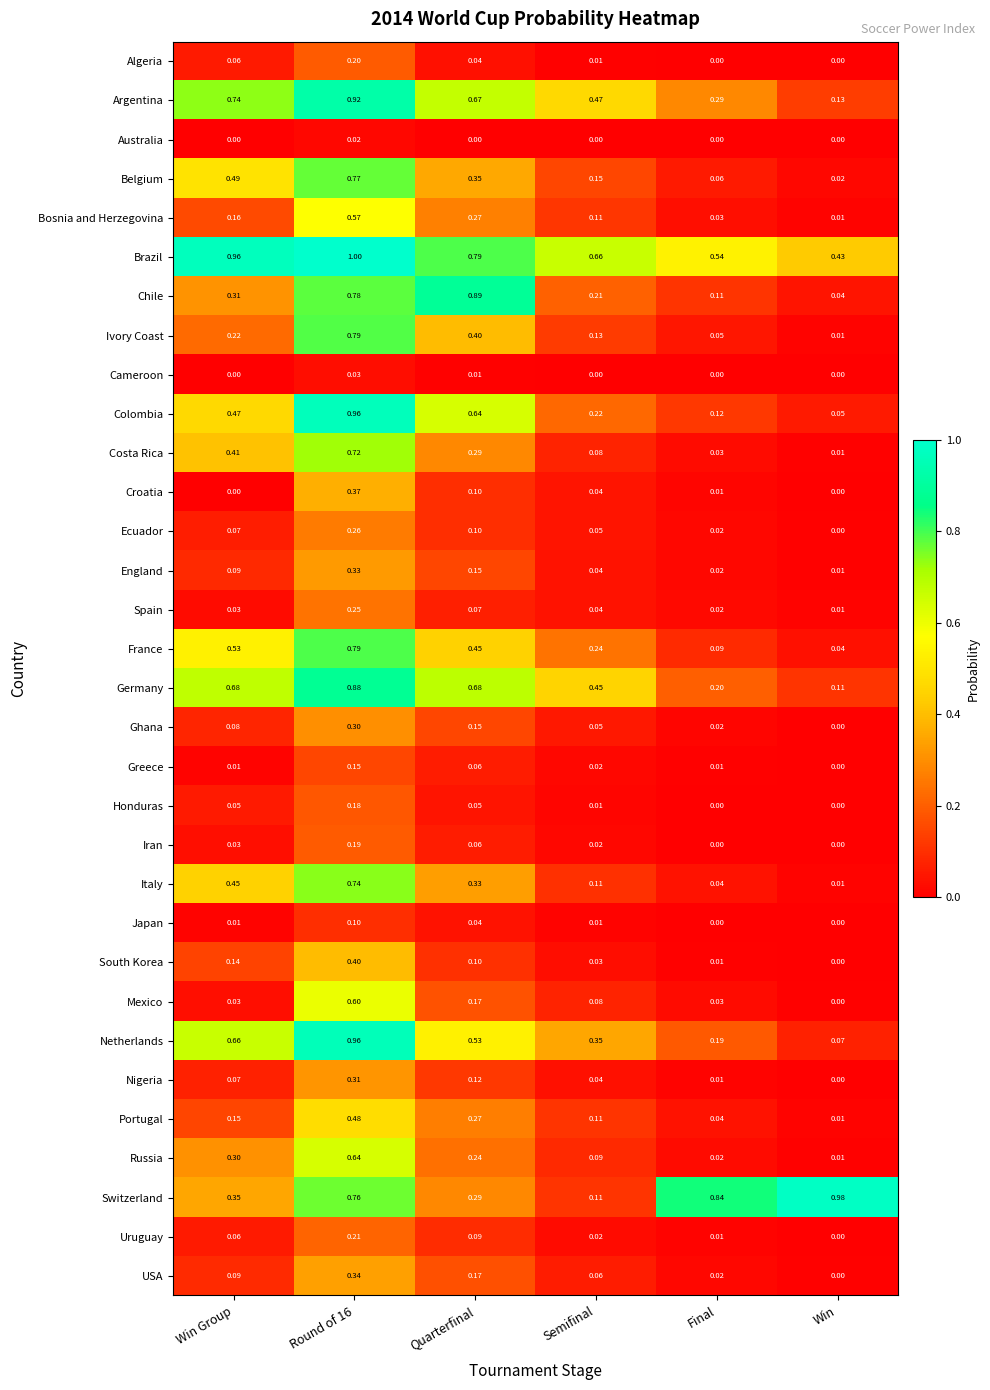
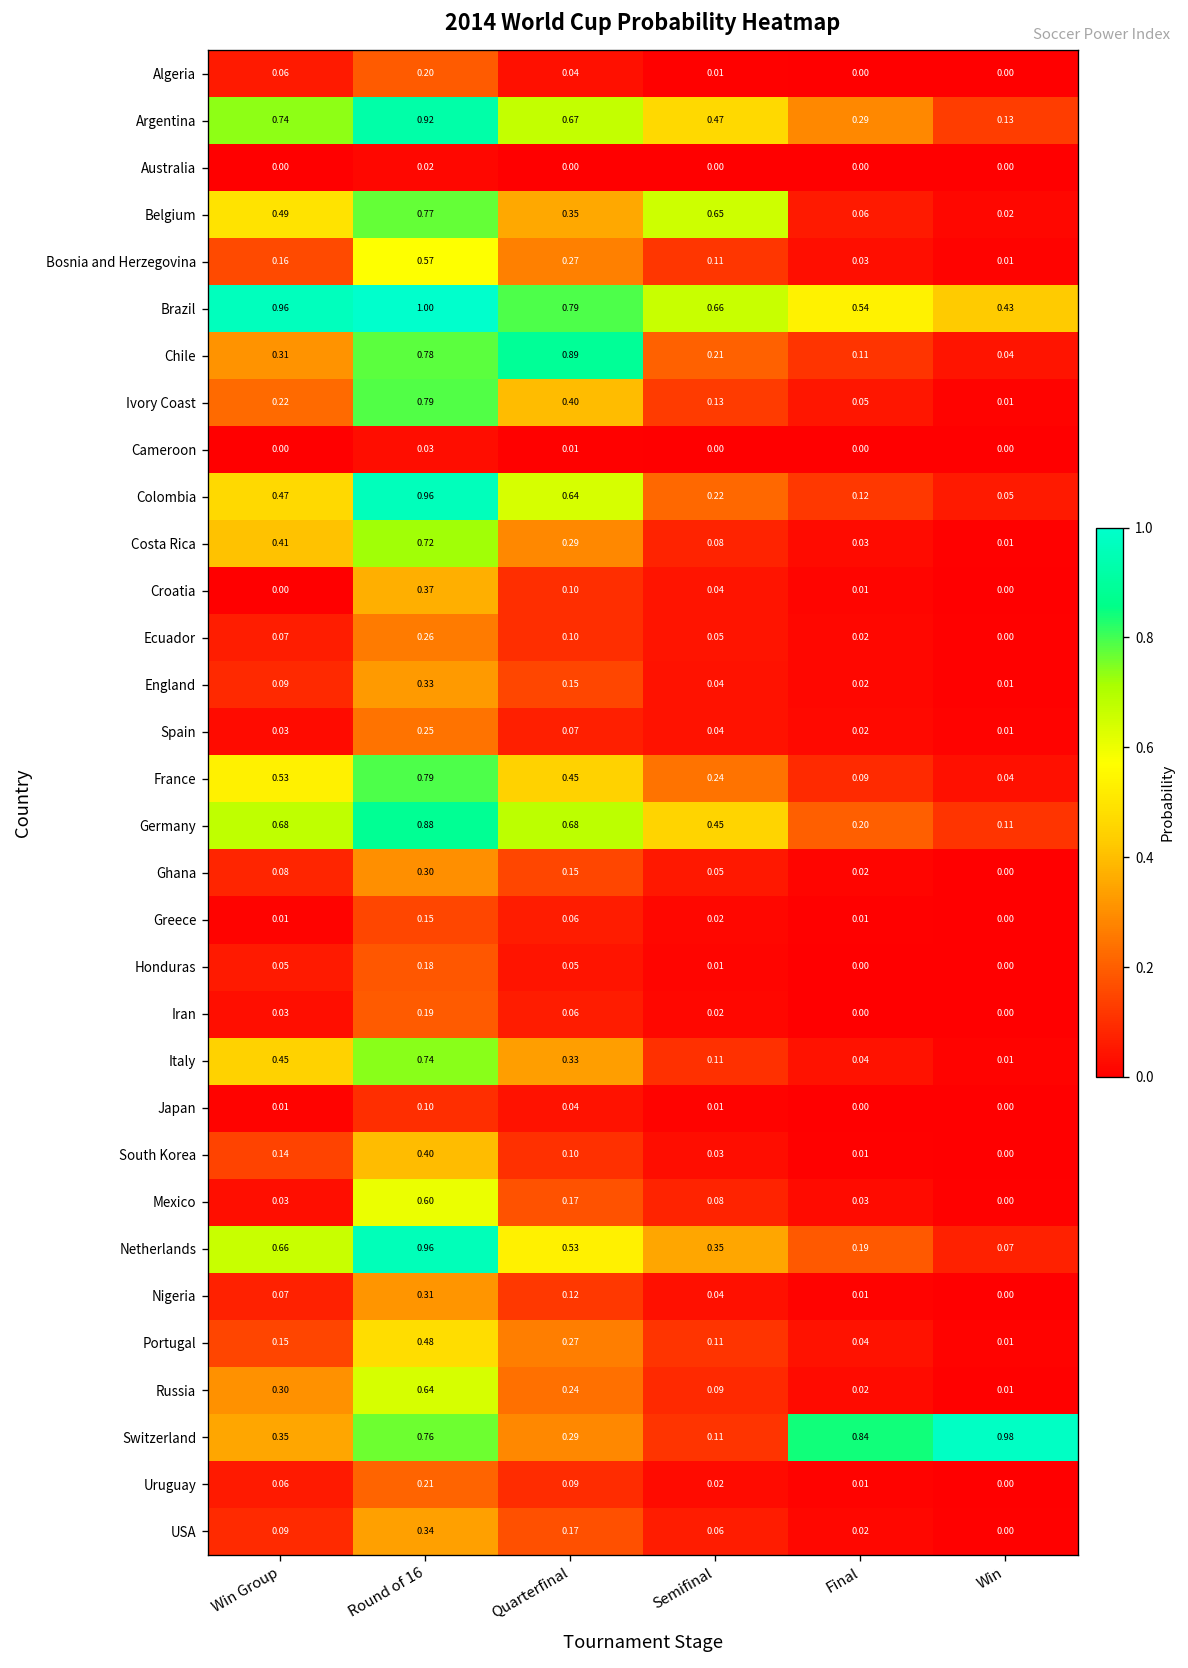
Belgium, Semifinal: 0.15 -> 0.65
